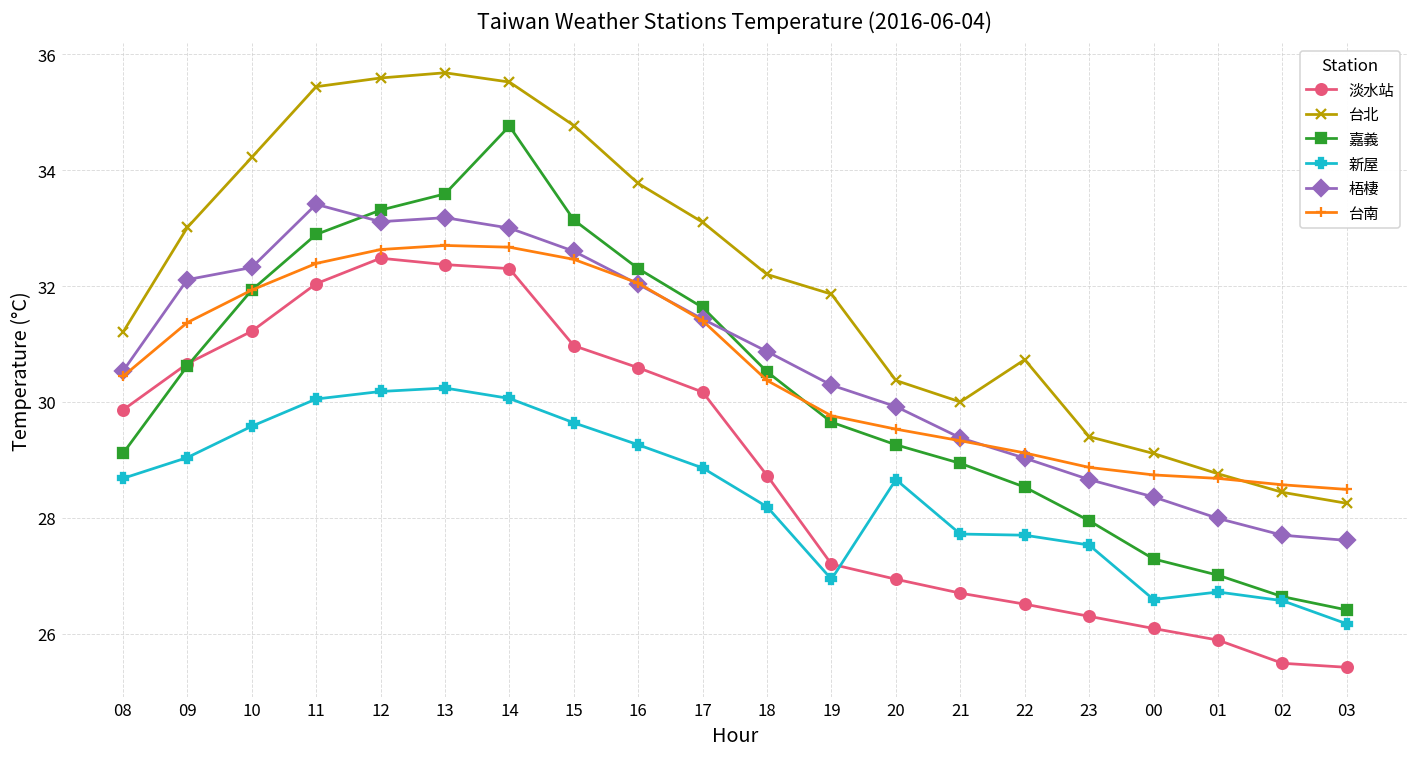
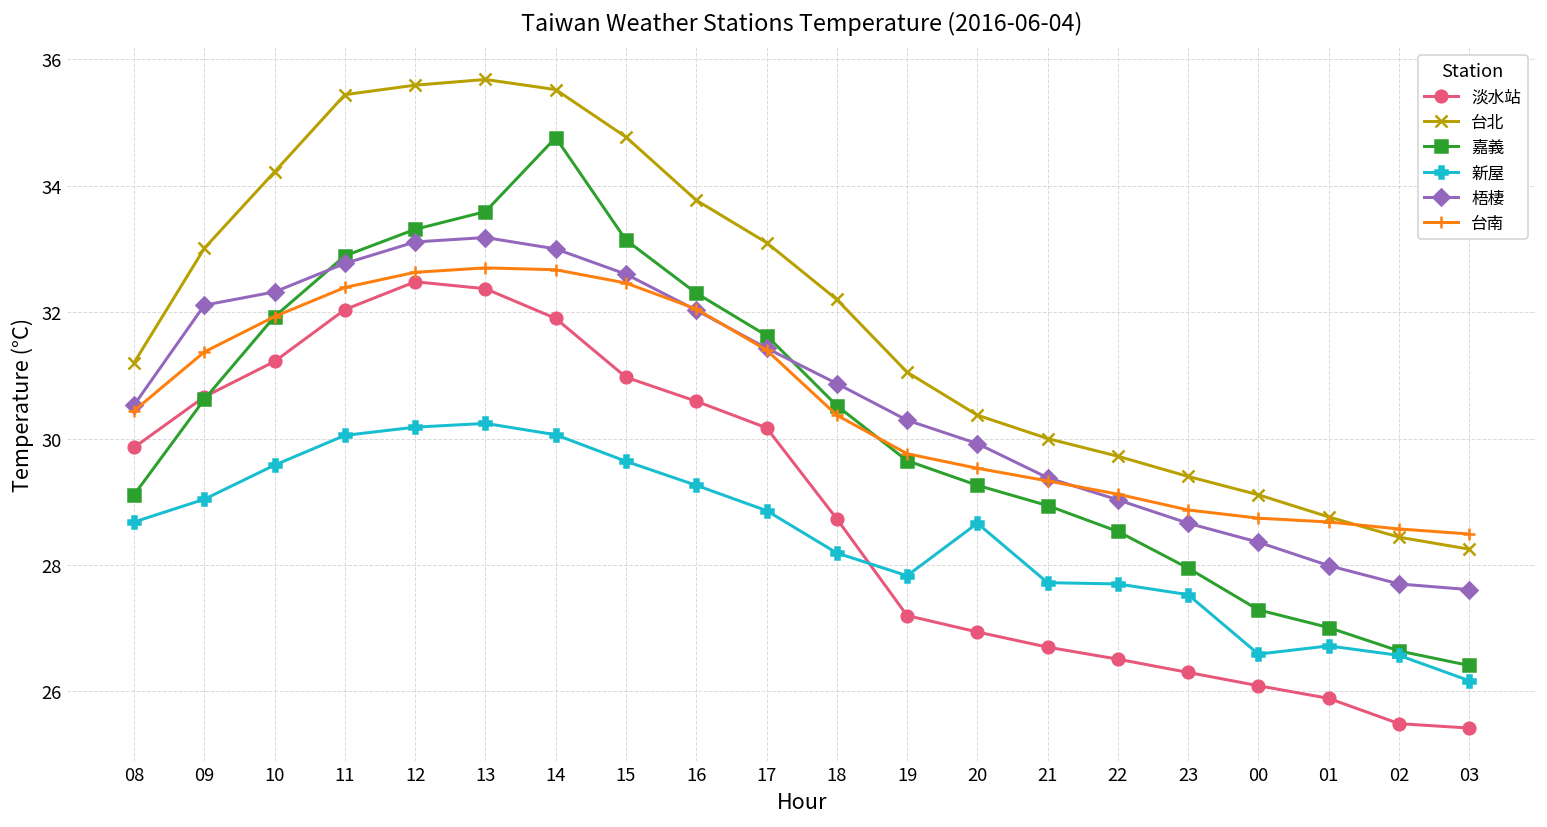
梧棲, 11: 33.4 -> 32.8
淡水站, 14: 32.3 -> 31.9
台北, 19: 31.9 -> 31.1
新屋, 19: 26.9 -> 27.8
台北, 22: 30.7 -> 29.7
